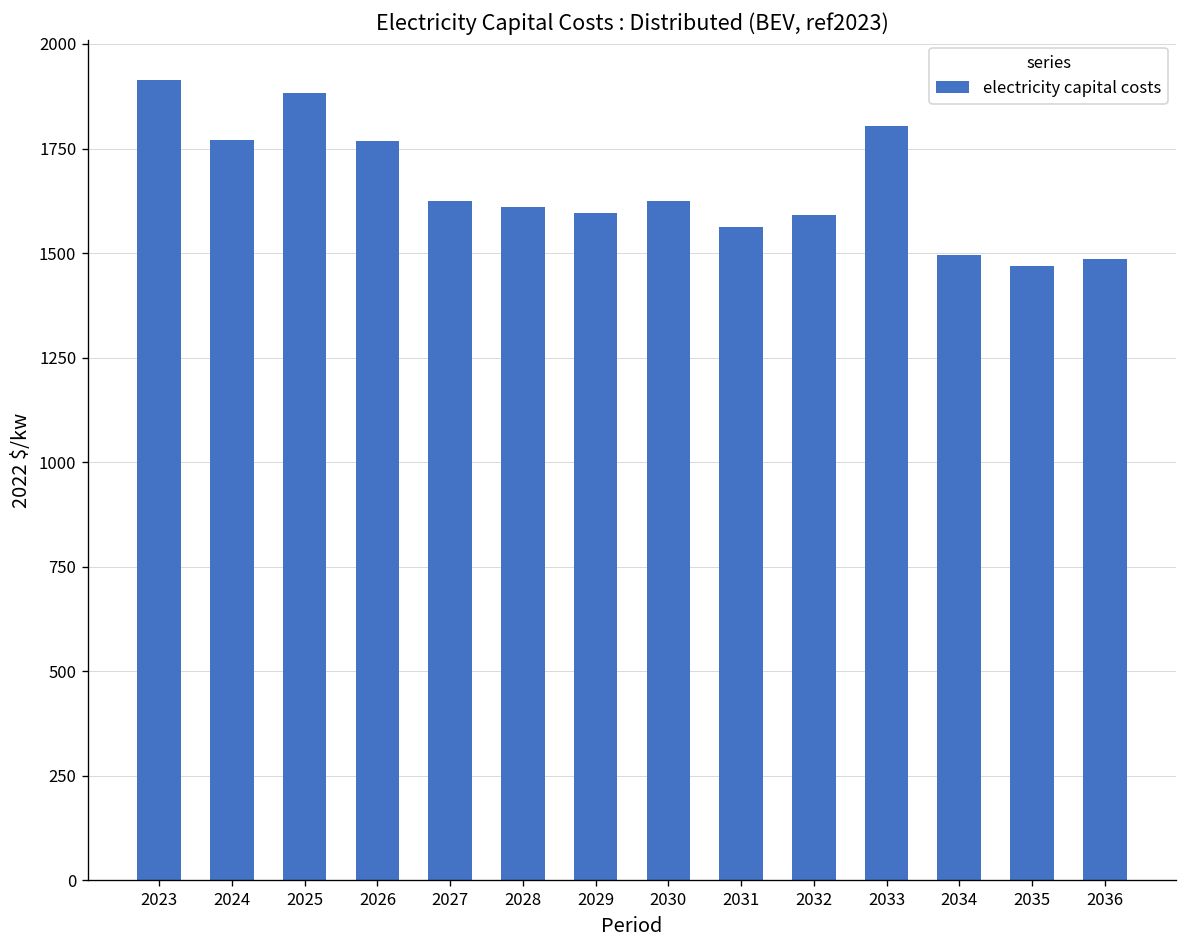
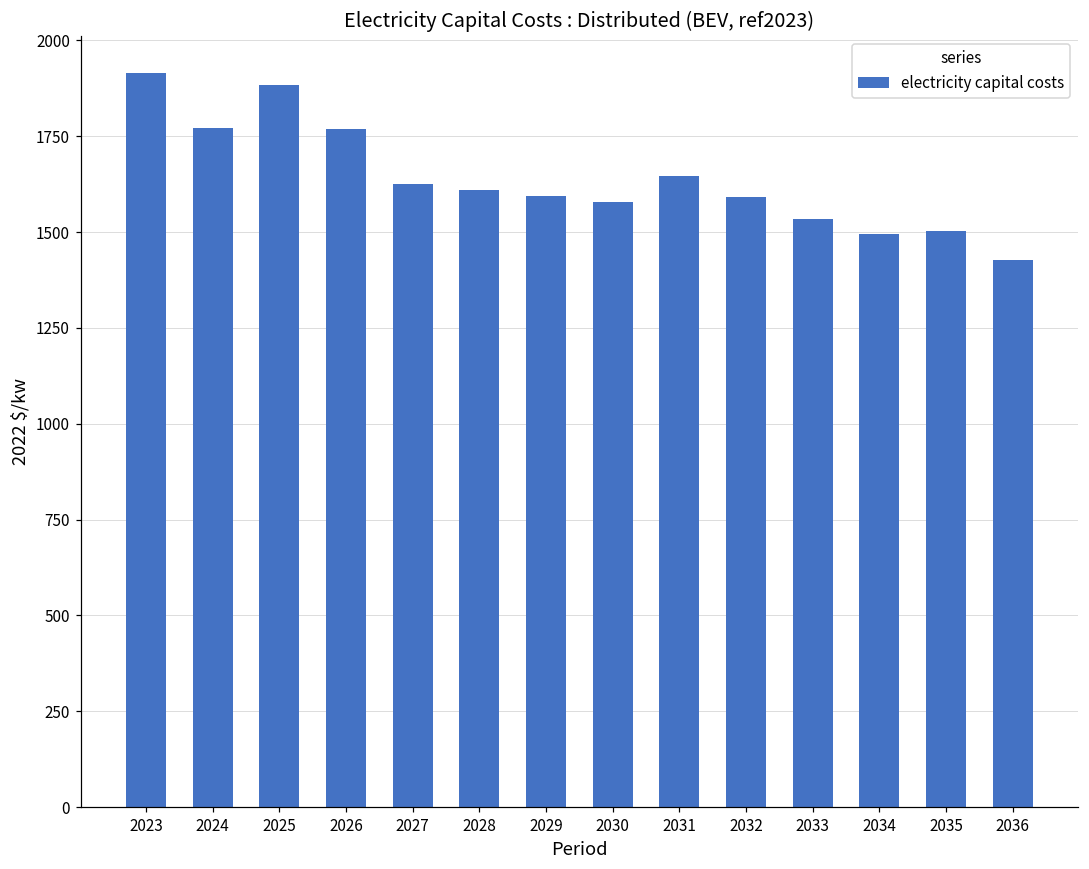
2030: 1630 -> 1580
2031: 1560 -> 1640
2033: 1800 -> 1530
2035: 1470 -> 1500
2036: 1490 -> 1430
